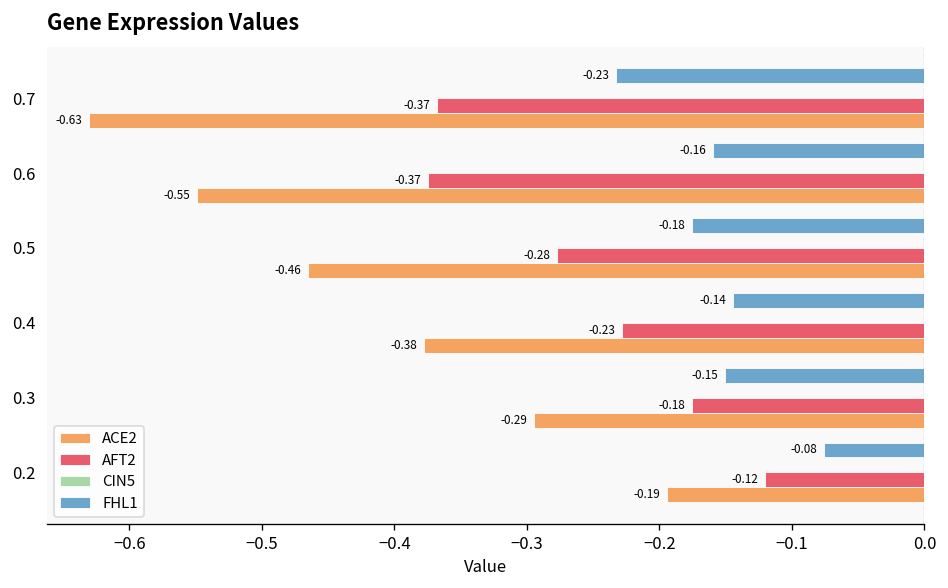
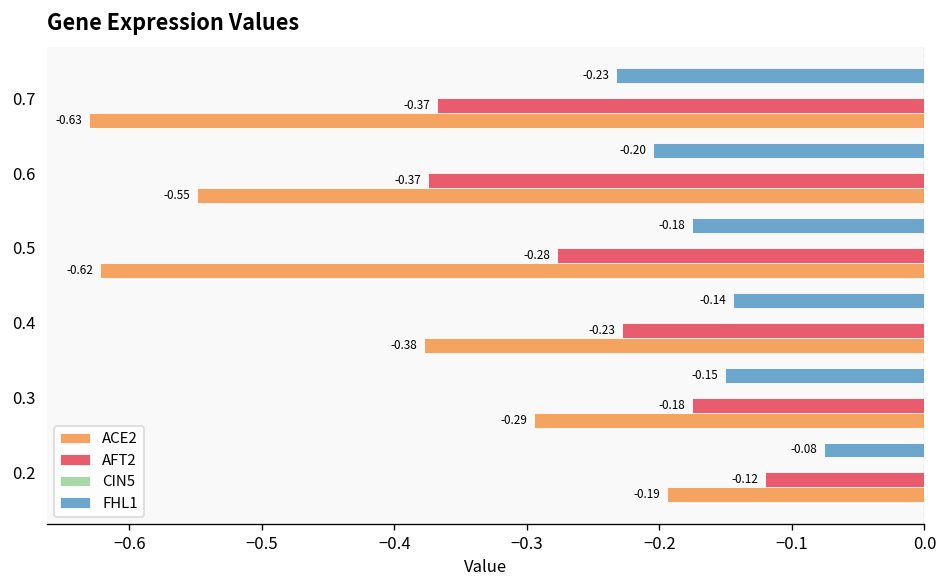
FHL1, 0.6: -0.16 -> -0.20
ACE2, 0.5: -0.46 -> -0.62
